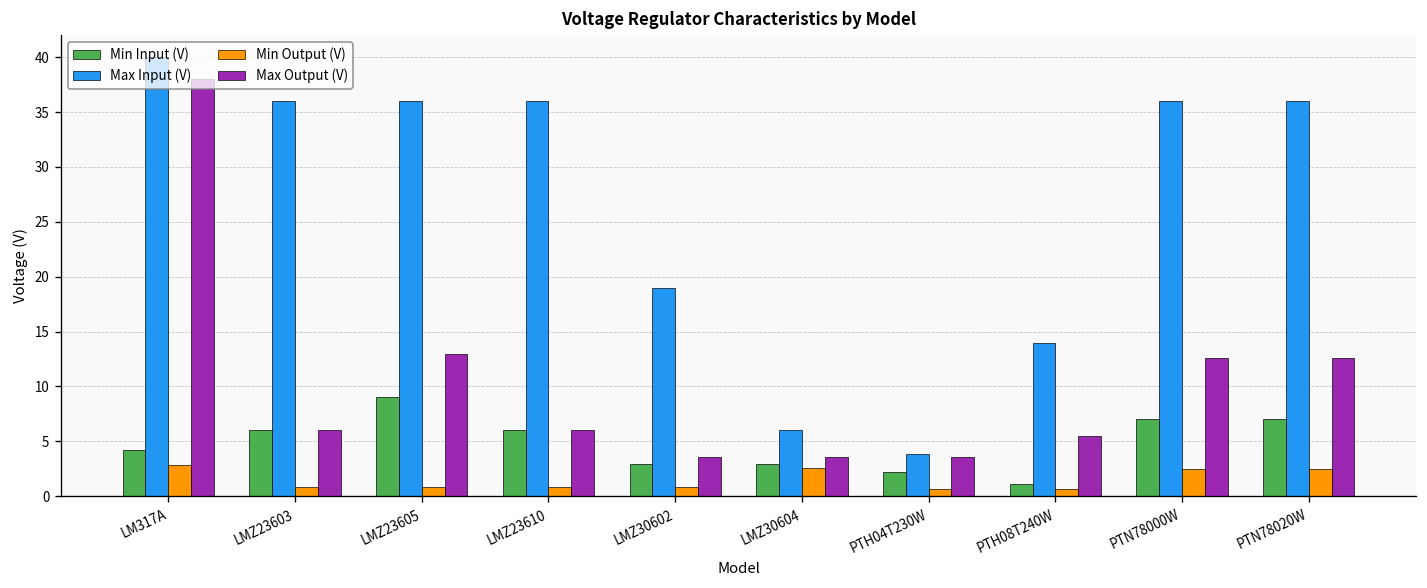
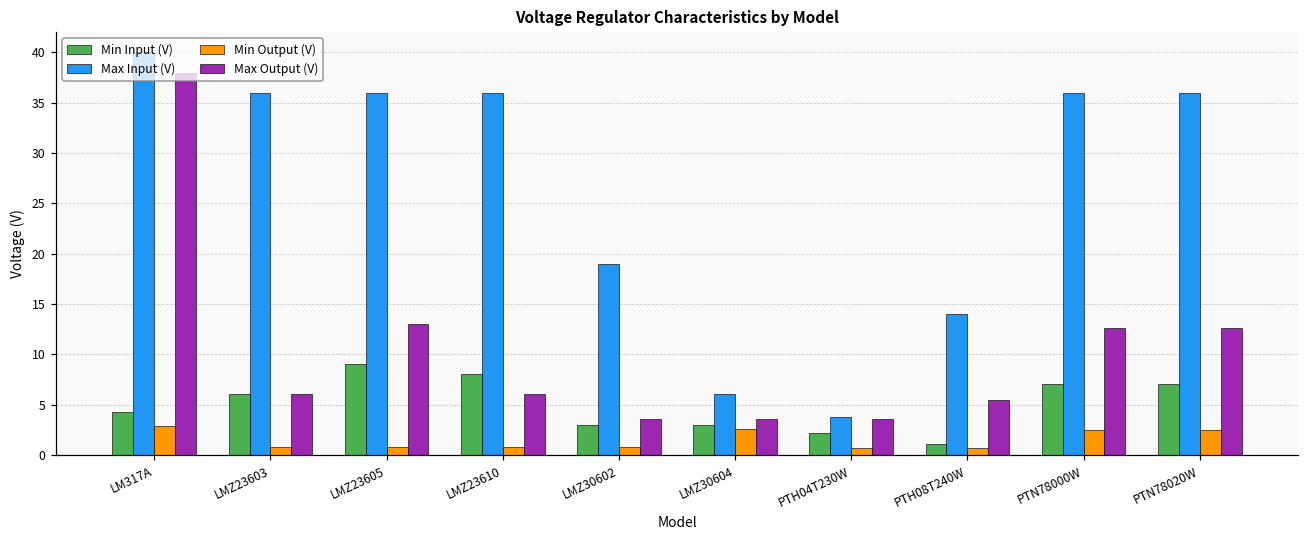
Min Input (V), LMZ23610: 6 -> 8
